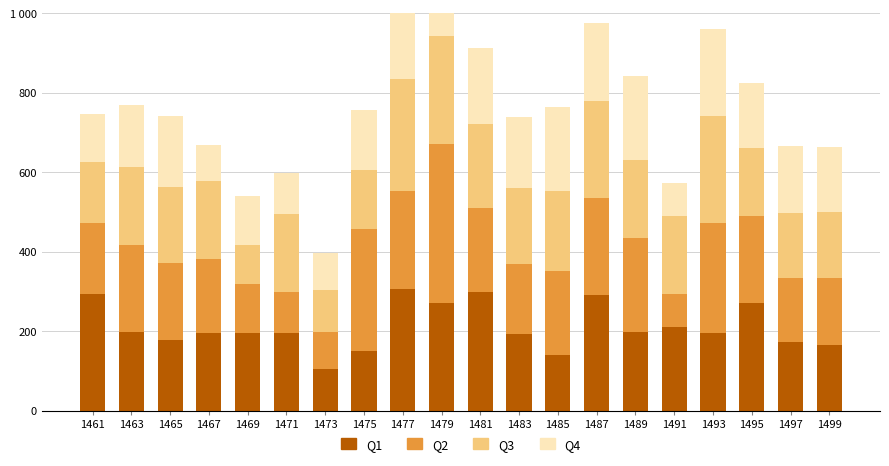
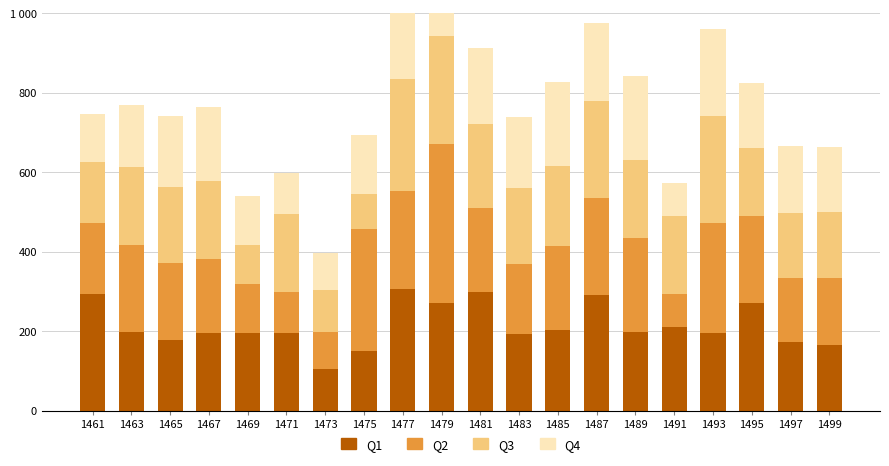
Q4, 1467: 90 -> 190
Q3, 1475: 150 -> 90
Q1, 1485: 140 -> 200
